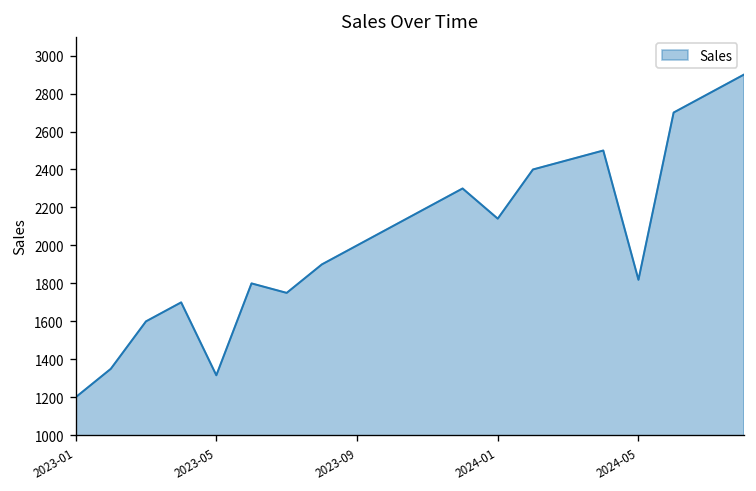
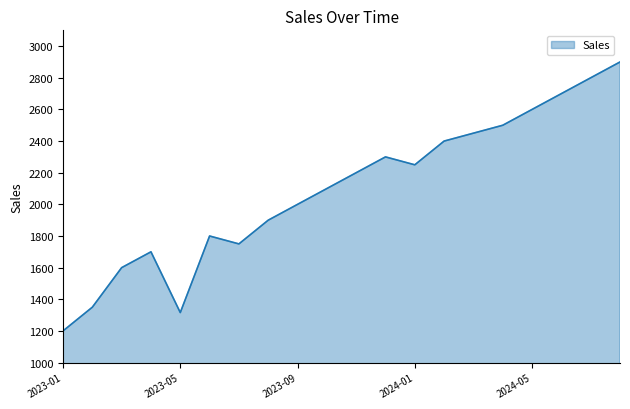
2024-01: 2140 -> 2250
2024-05: 1820 -> 2600
